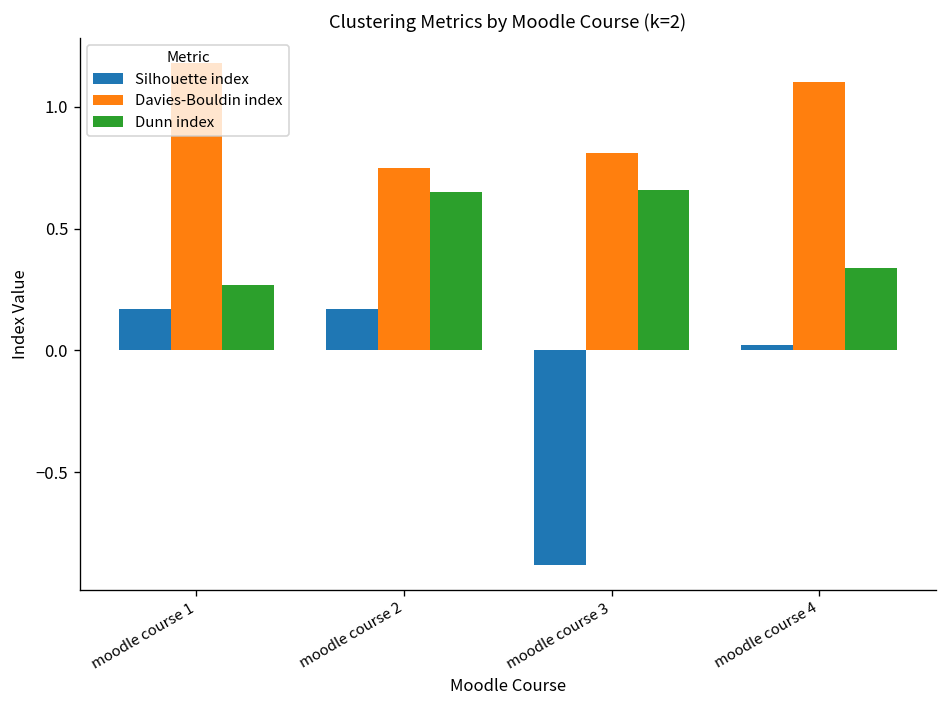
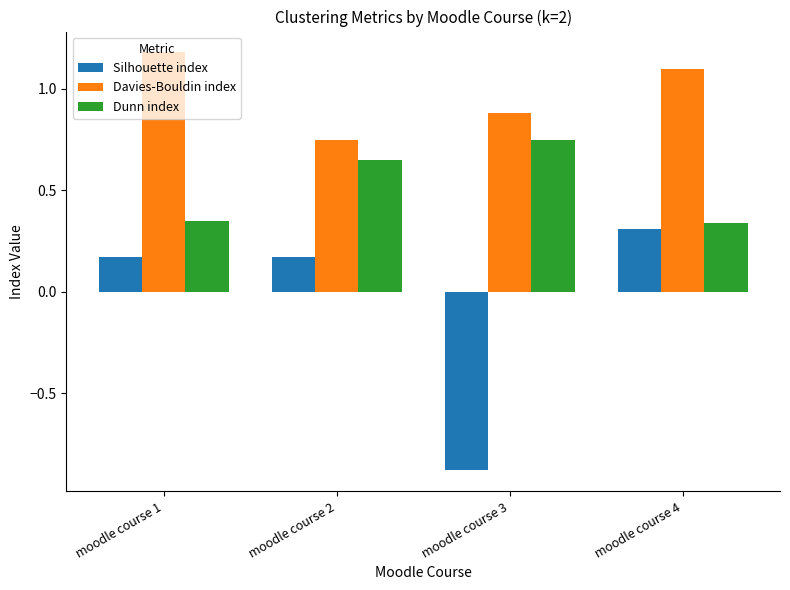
Dunn index, moodle course 1: 0.27 -> 0.35
Davies-Bouldin index, moodle course 3: 0.81 -> 0.88
Dunn index, moodle course 3: 0.66 -> 0.75
Silhouette index, moodle course 4: 0.02 -> 0.31
